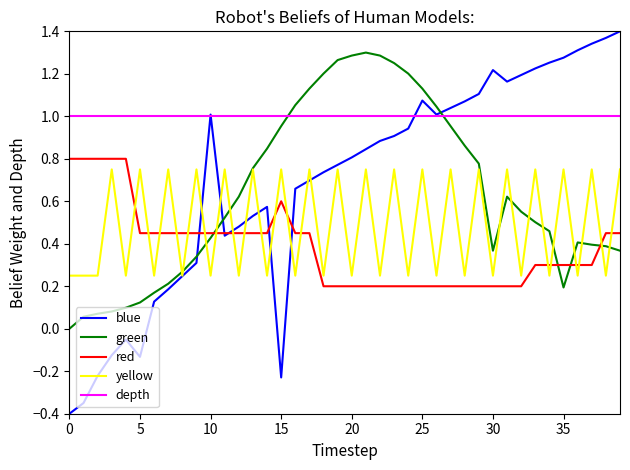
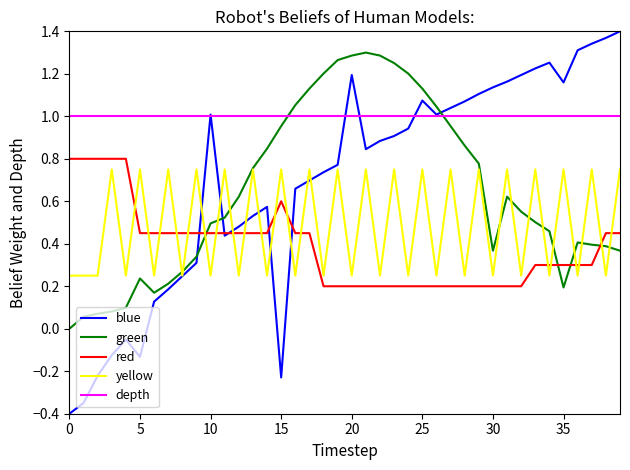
green, 5: 0.12 -> 0.24
green, 10: 0.43 -> 0.50
blue, 20: 0.81 -> 1.19
blue, 30: 1.22 -> 1.14
blue, 35: 1.28 -> 1.16
